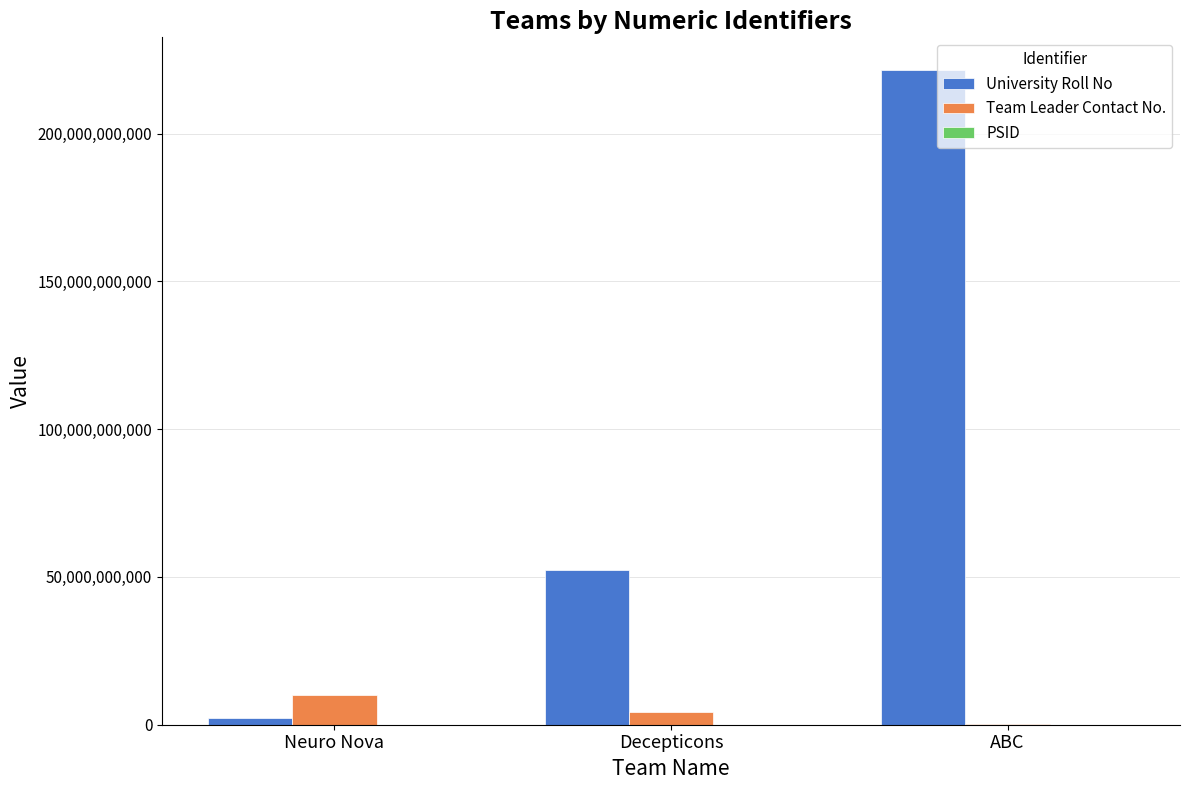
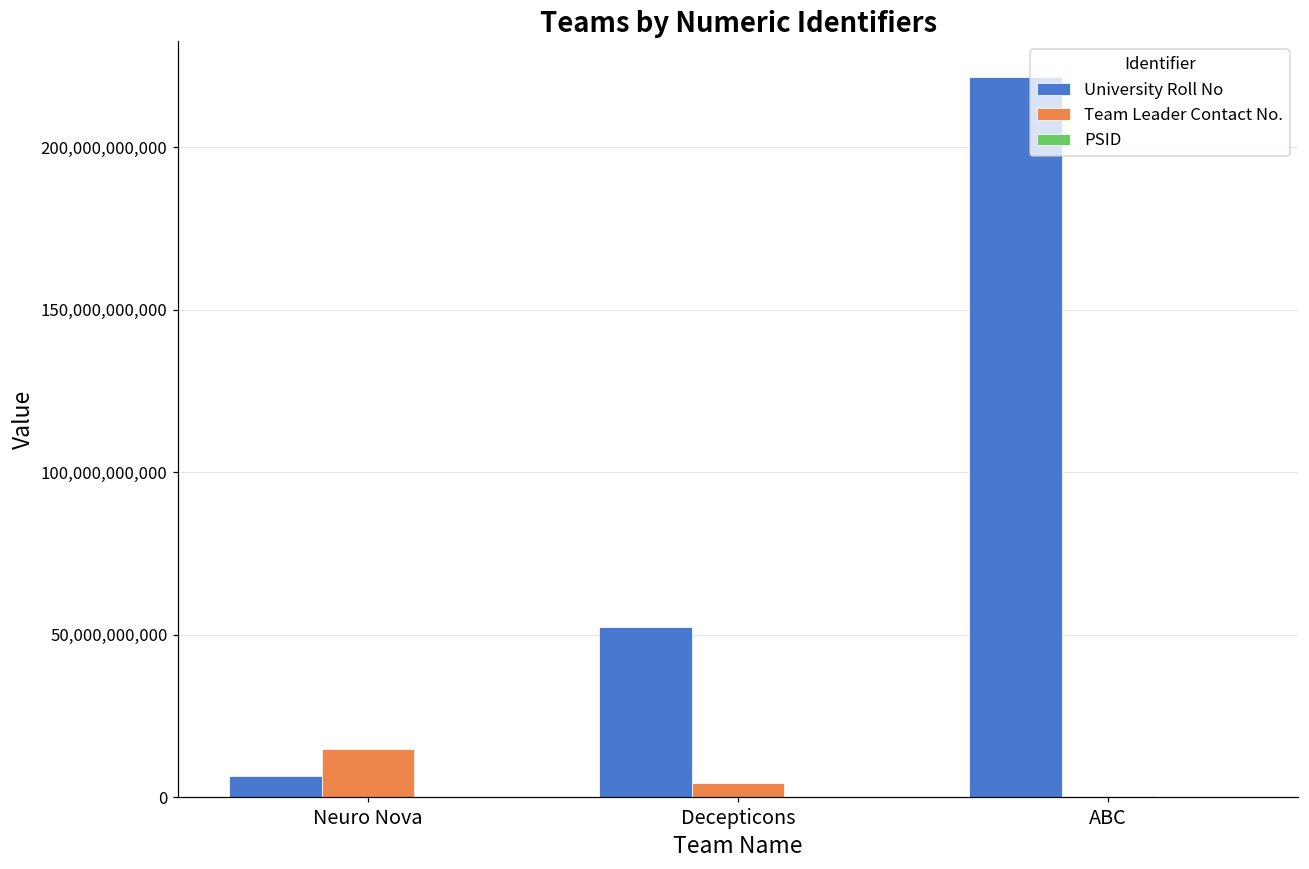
University Roll No, Neuro Nova: 2,000,000,000 -> 6,000,000,000
Team Leader Contact No., Neuro Nova: 10,000,000,000 -> 15,000,000,000
